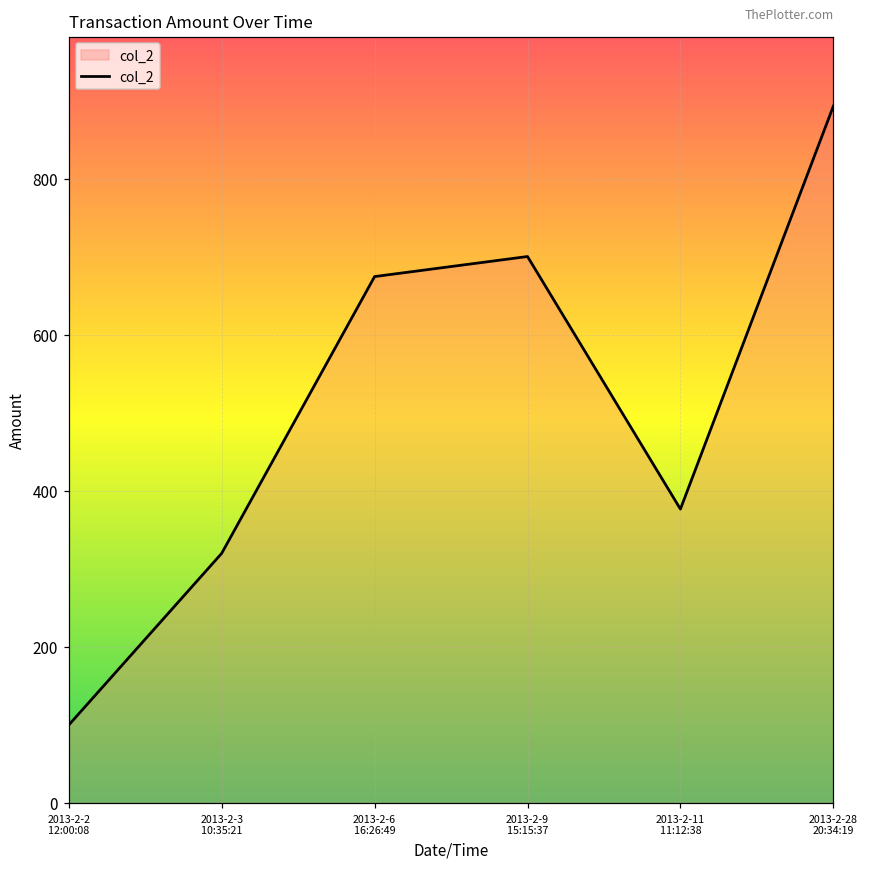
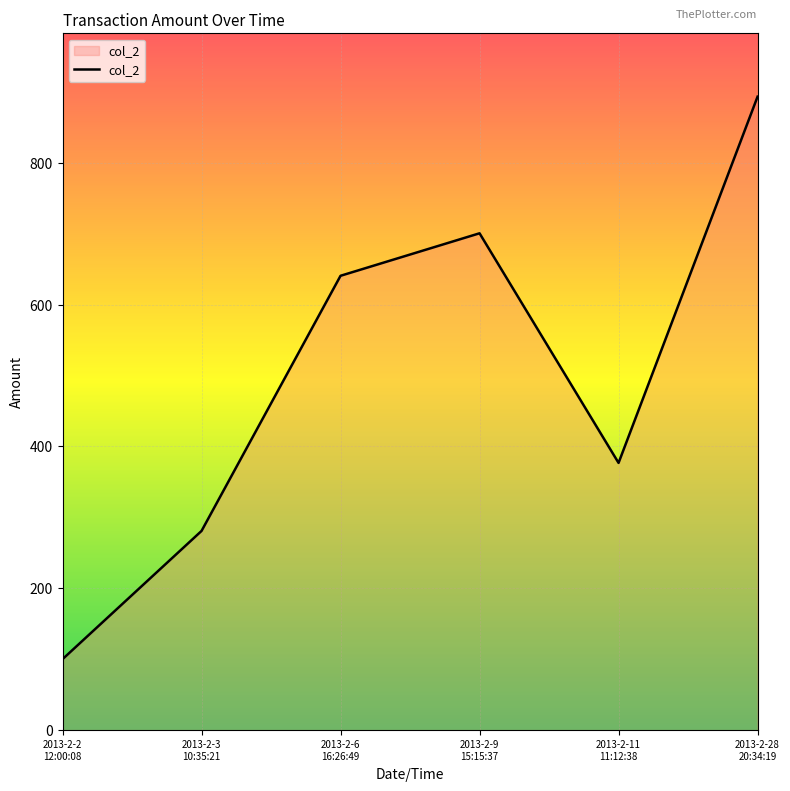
2013-2-3 10:35:21: 320 -> 280
2013-2-6 16:26:49: 670 -> 640
